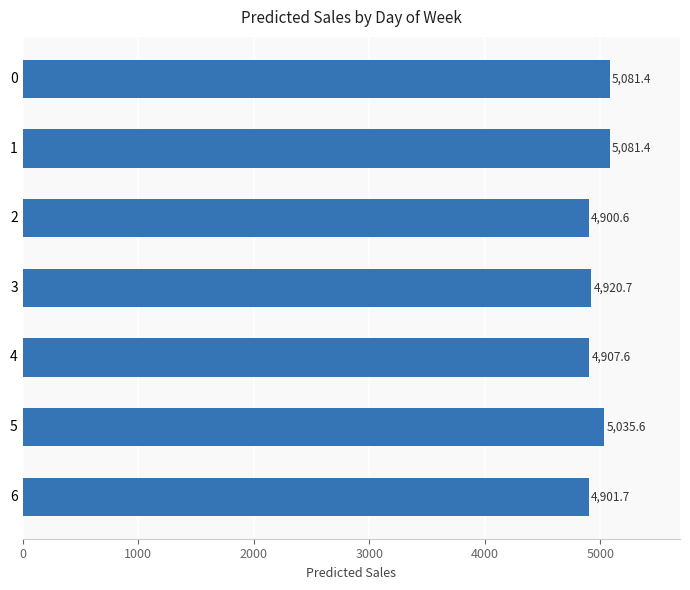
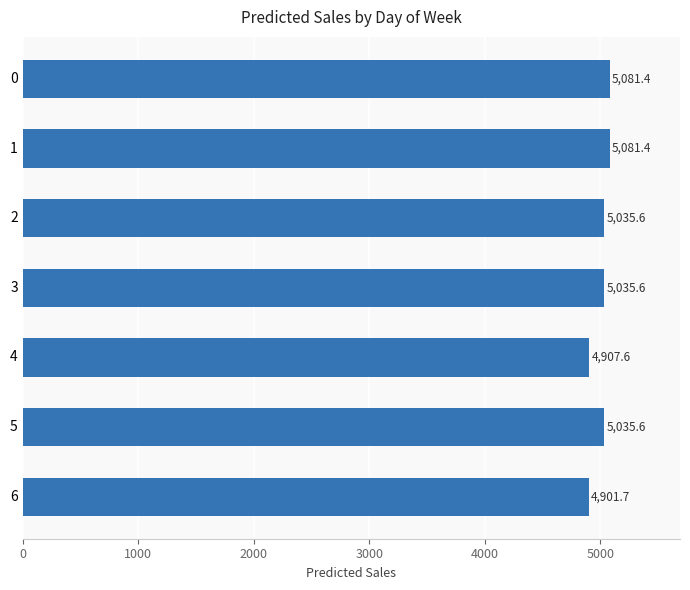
2: 4,900.6 -> 5,035.6
3: 4,920.7 -> 5,035.6
